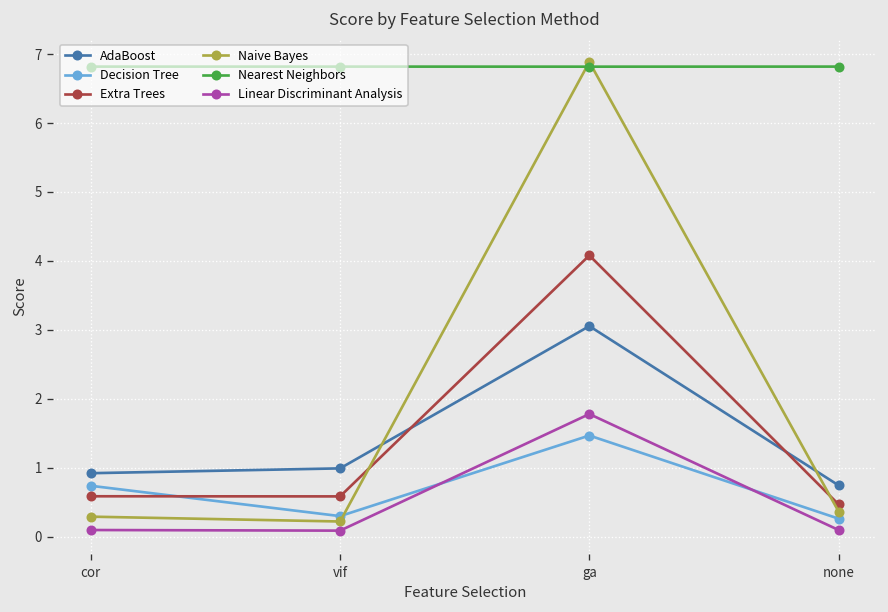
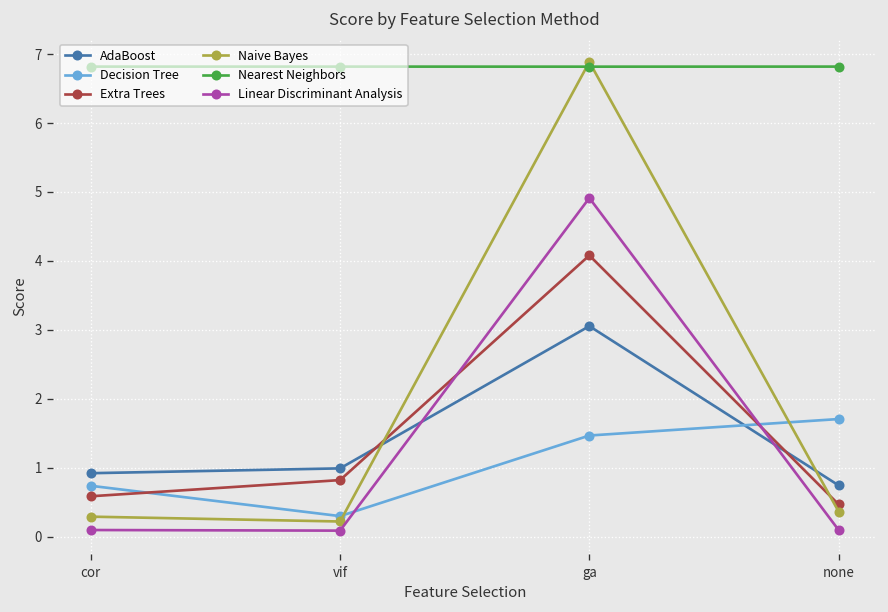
Extra Trees, vif: 0.6 -> 0.8
Linear Discriminant Analysis, ga: 1.8 -> 4.9
Decision Tree, none: 0.3 -> 1.7
